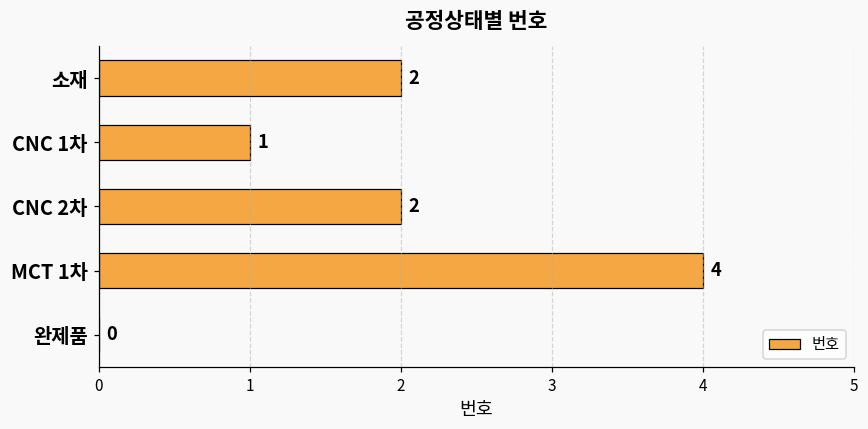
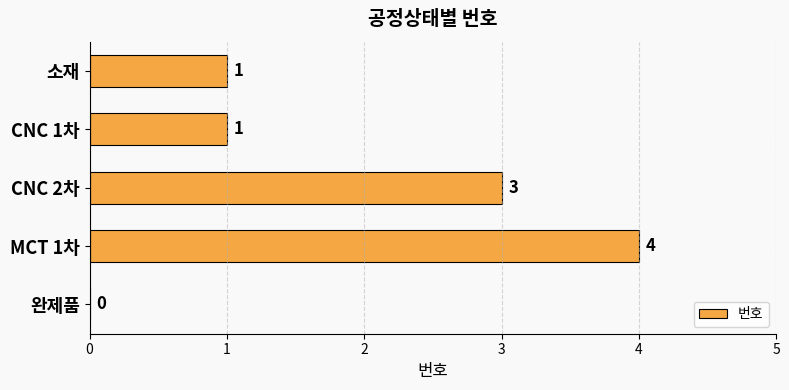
소재: 2 -> 1
CNC 2차: 2 -> 3
